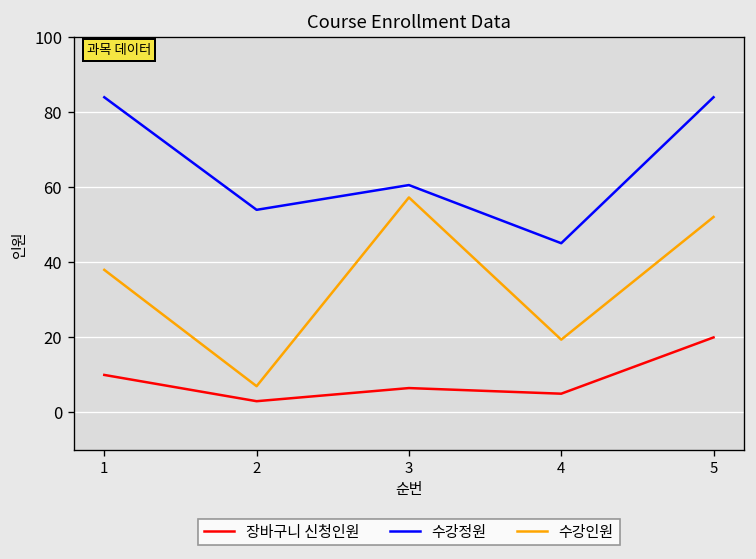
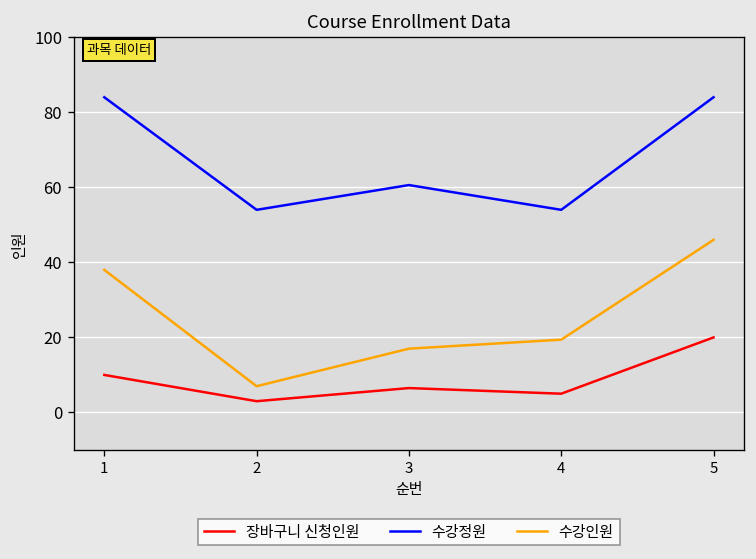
수강인원, 3: 57 -> 17
수강정원, 4: 45 -> 54
수강인원, 5: 52 -> 46
